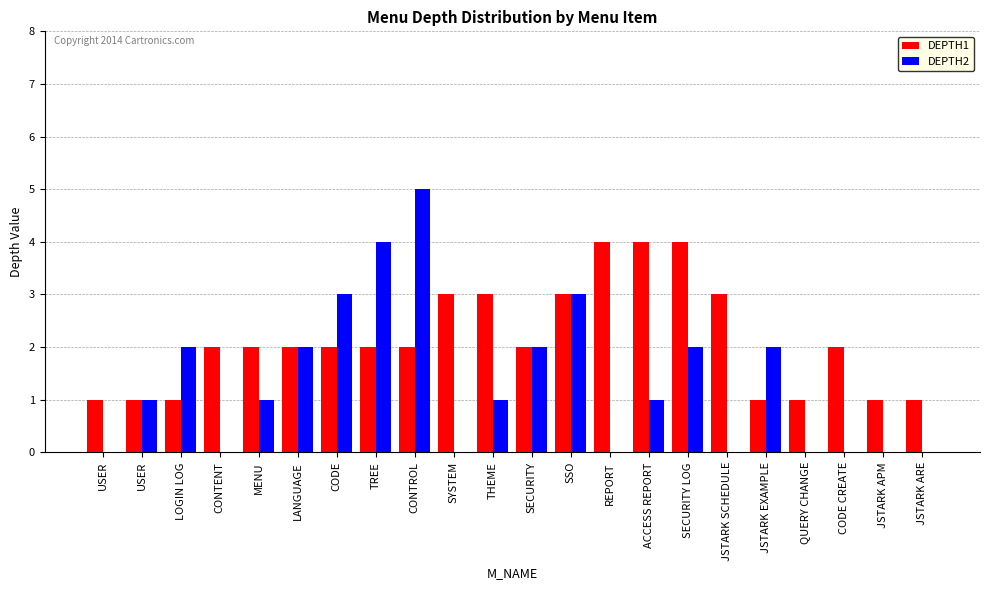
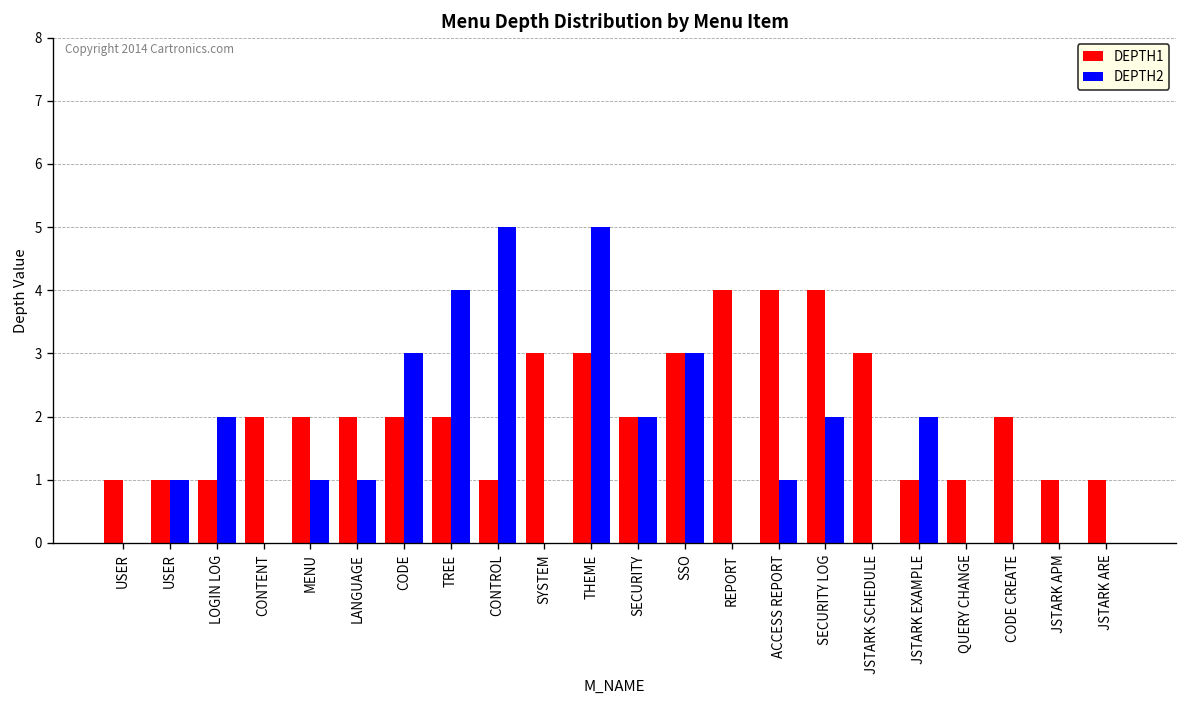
DEPTH2, LANGUAGE: 2 -> 1
DEPTH1, CONTROL: 2 -> 1
DEPTH2, THEME: 1 -> 5
